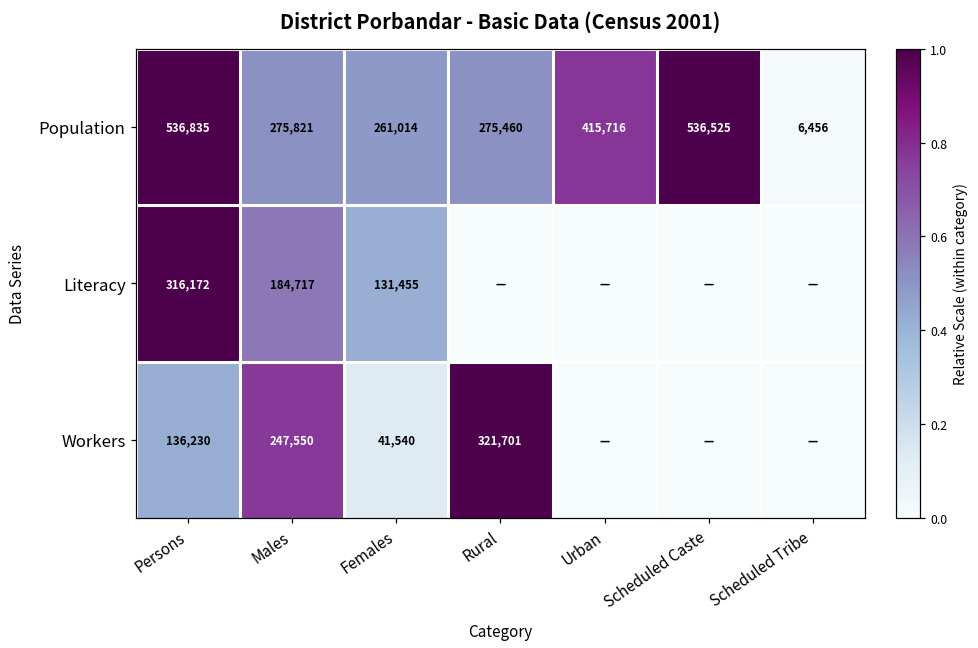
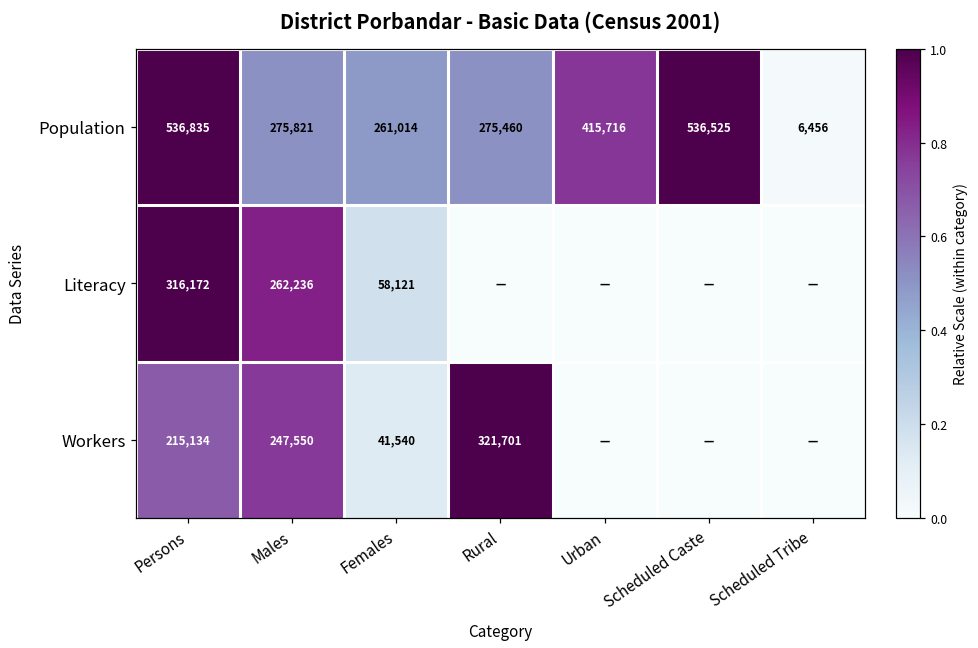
Literacy, Males: 184,717 -> 262,236
Literacy, Females: 131,455 -> 58,121
Workers, Persons: 136,230 -> 215,134
